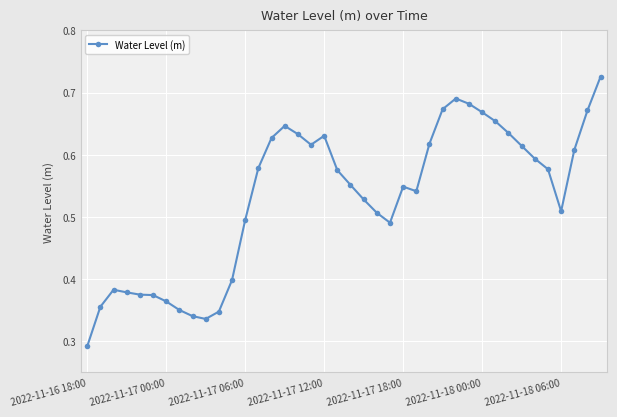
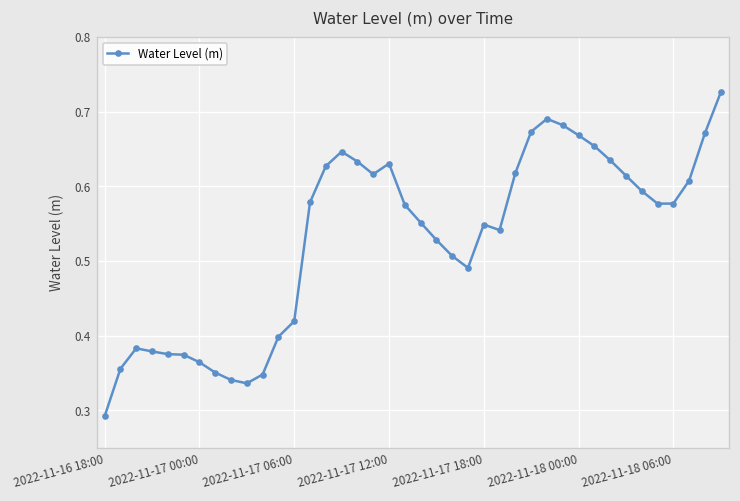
2022-11-17 06:00: 0.50 -> 0.42
2022-11-18 06:00: 0.51 -> 0.58
